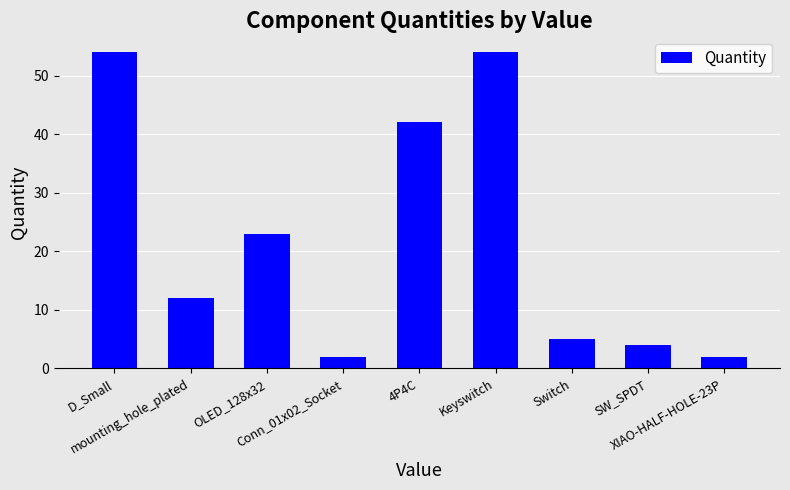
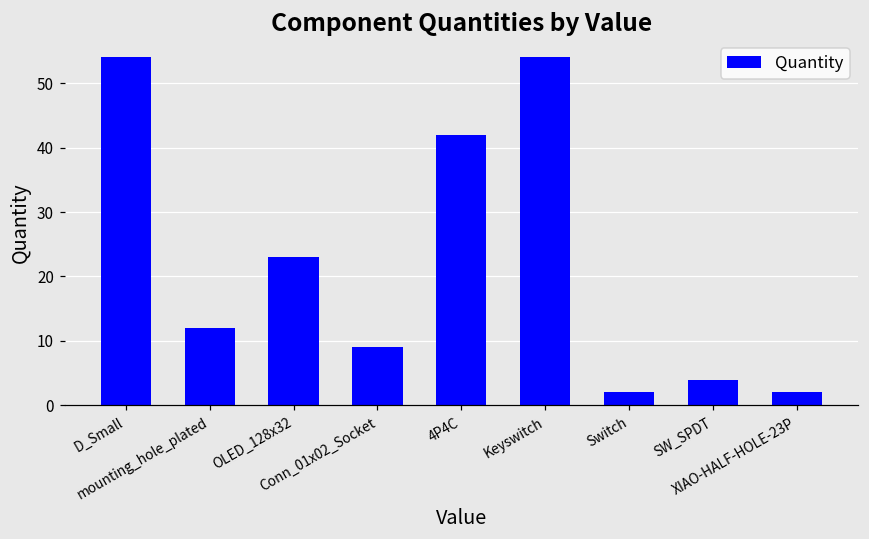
Conn_01x02_Socket: 2 -> 9
Switch: 5 -> 2
